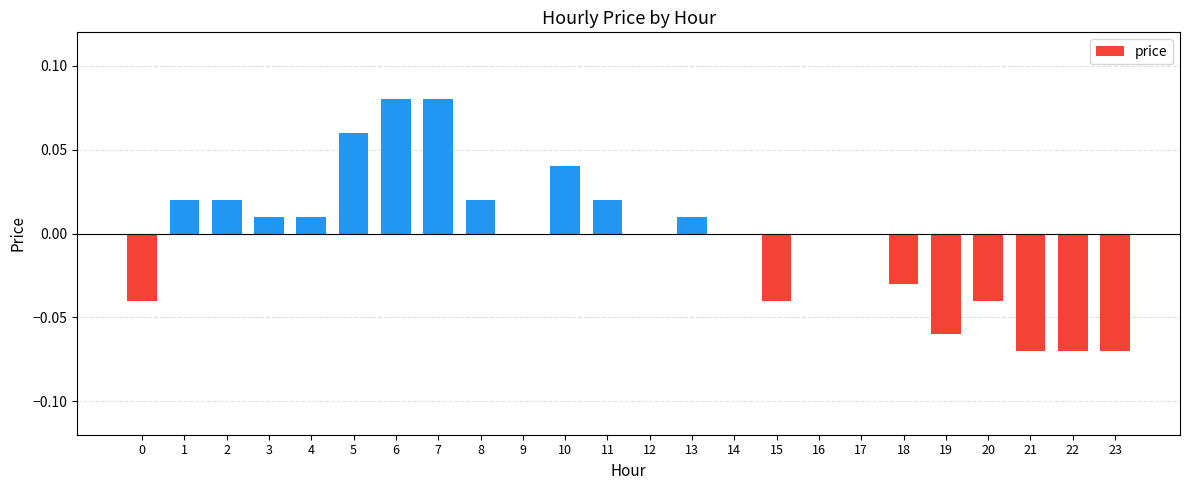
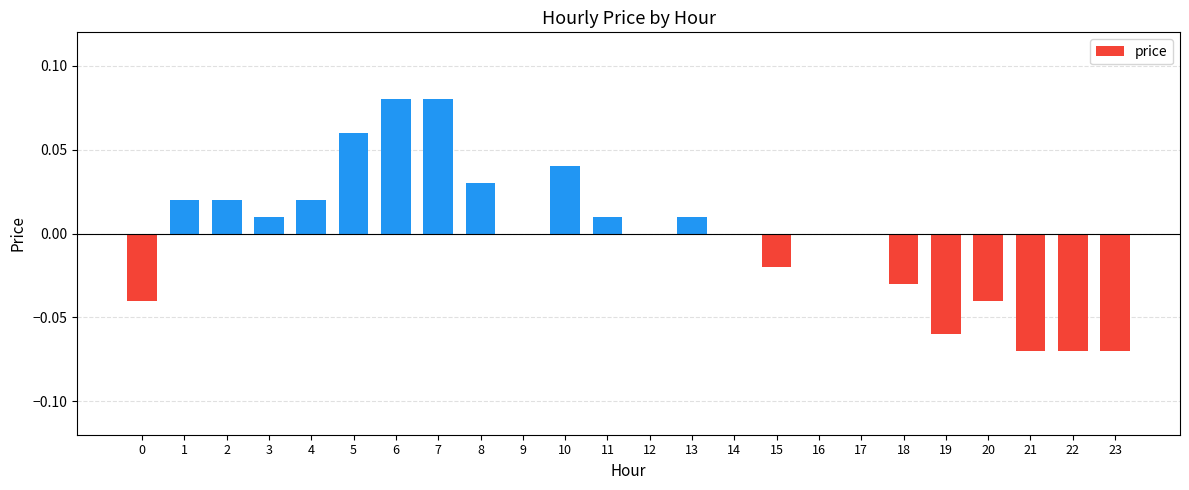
4: 0.01 -> 0.02
8: 0.02 -> 0.03
11: 0.02 -> 0.01
15: -0.04 -> -0.02
